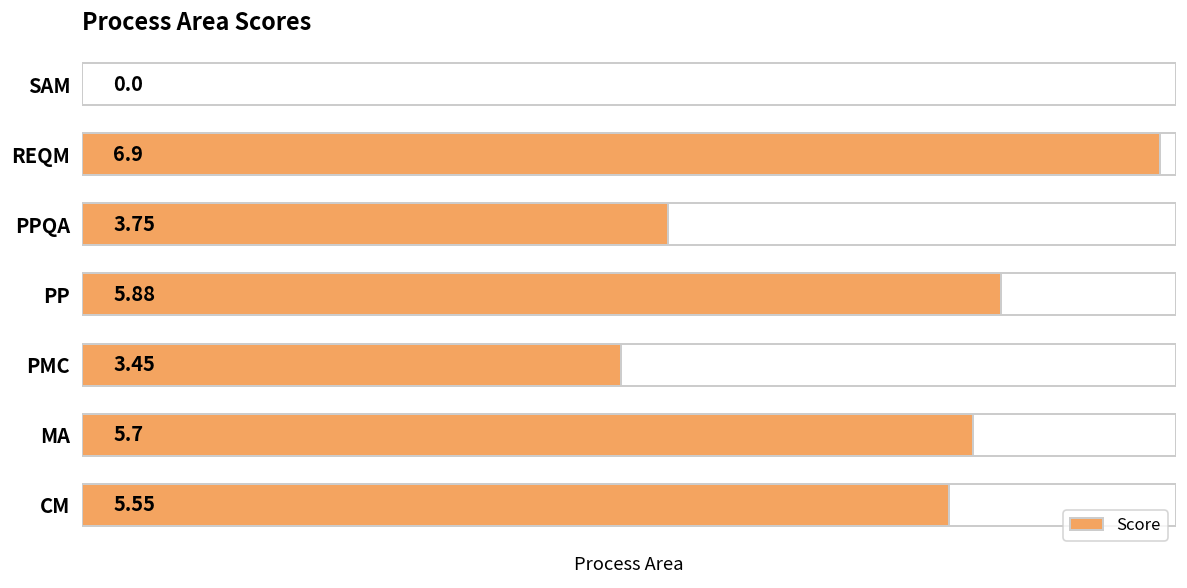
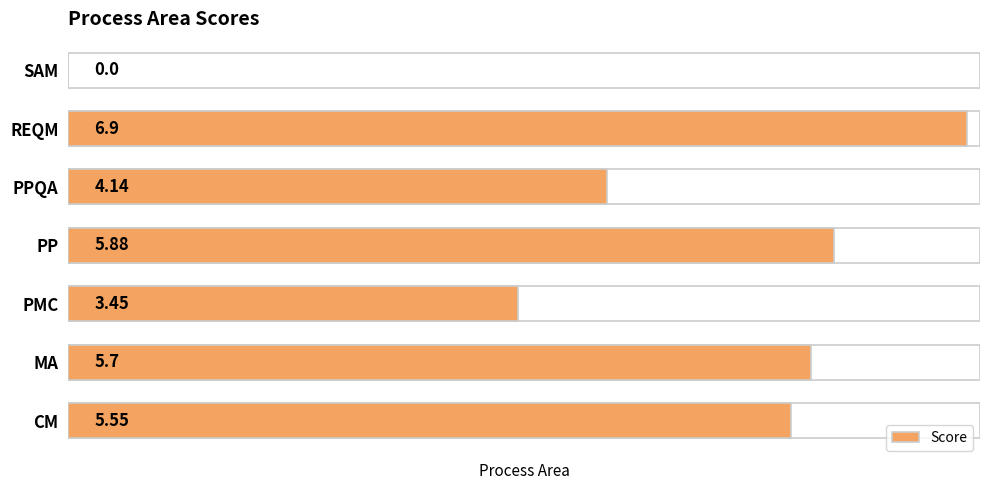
Score, PPQA: 3.75 -> 4.14
